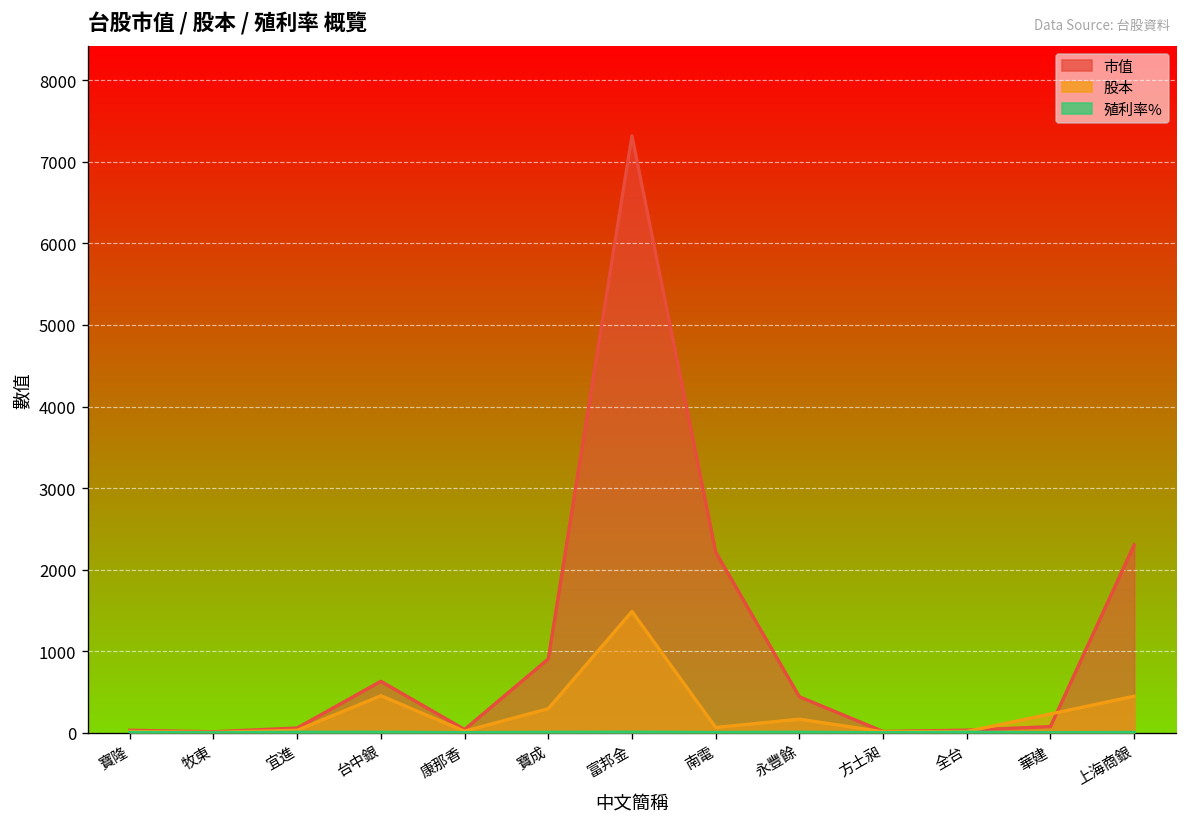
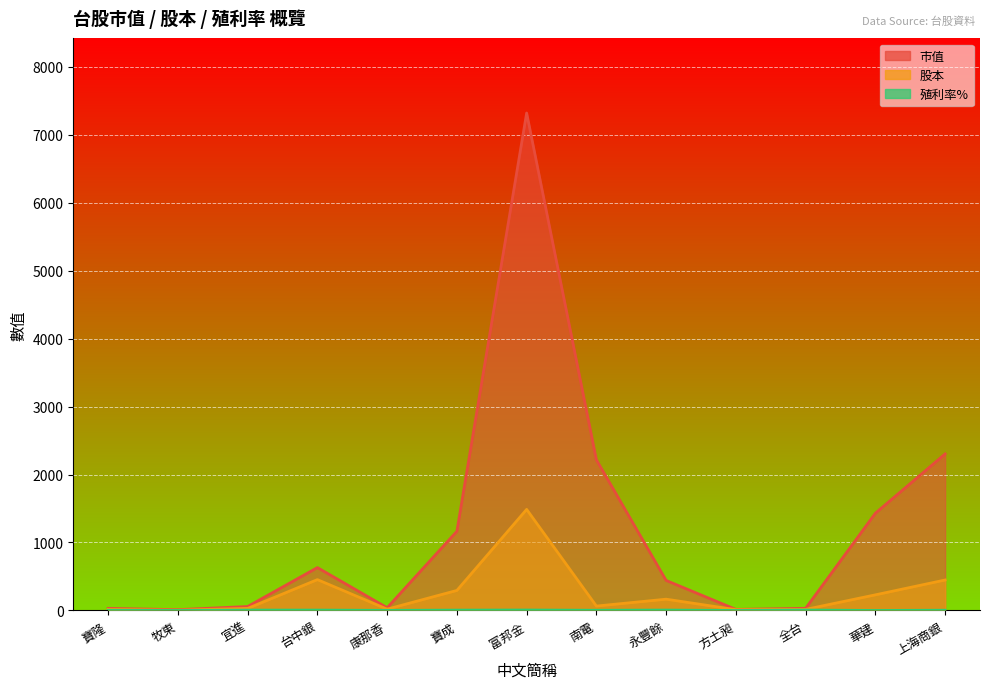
市值, 寶成: 900 -> 1200
市值, 華建: 100 -> 1400
